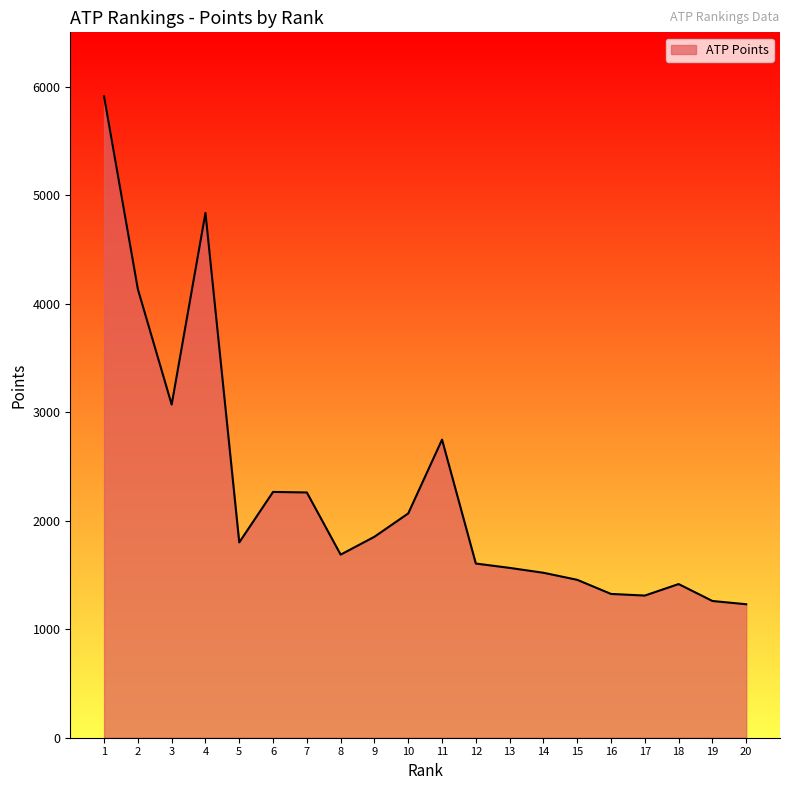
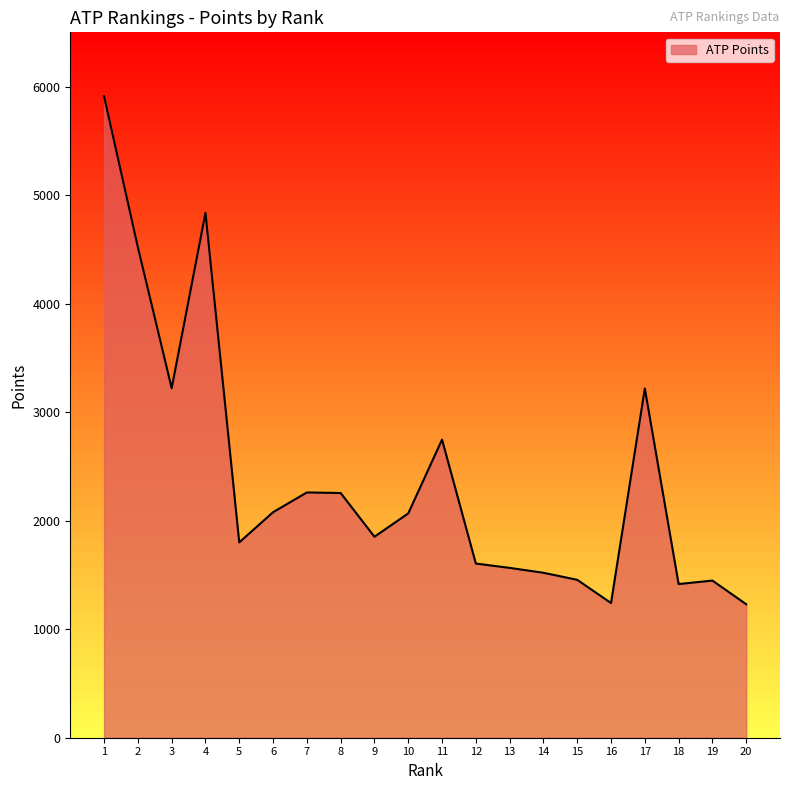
2: 4130 -> 4520
3: 3070 -> 3220
6: 2270 -> 2080
8: 1690 -> 2260
16: 1330 -> 1240
17: 1310 -> 3220
19: 1260 -> 1450
